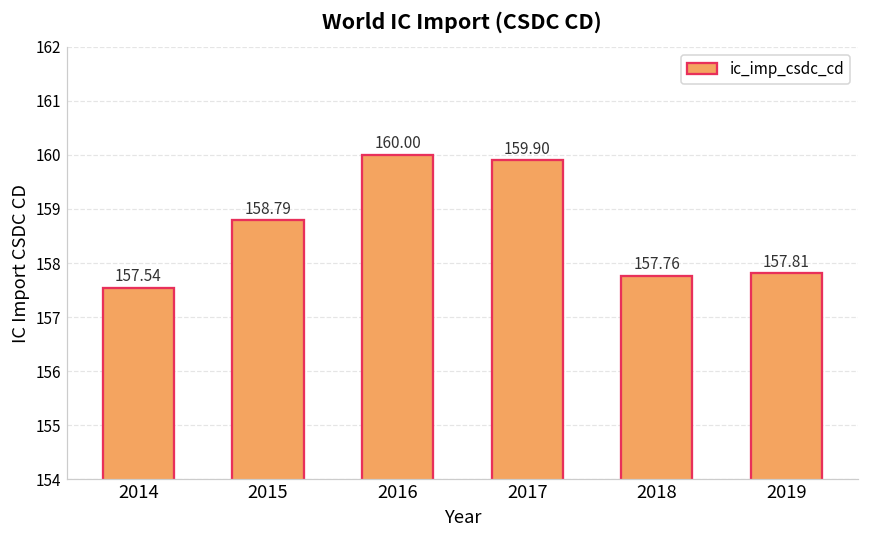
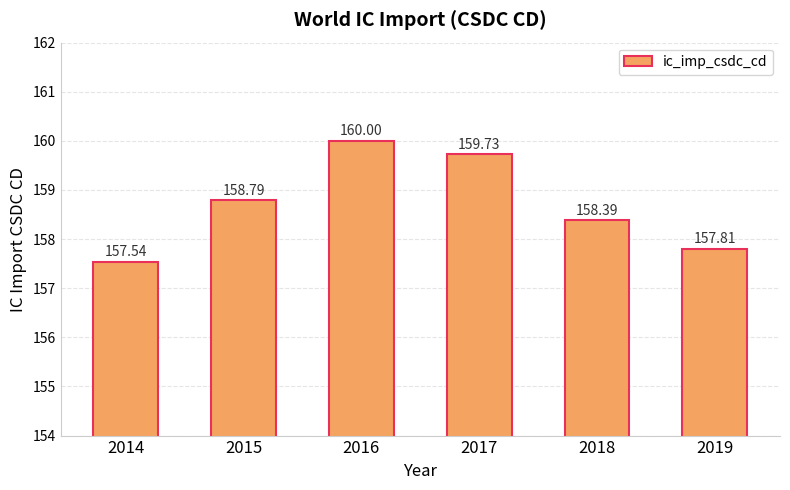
2017: 159.90 -> 159.73
2018: 157.76 -> 158.39
